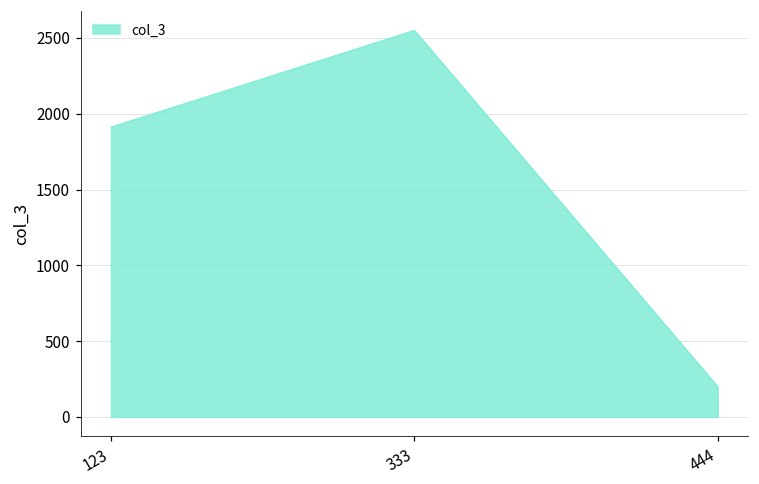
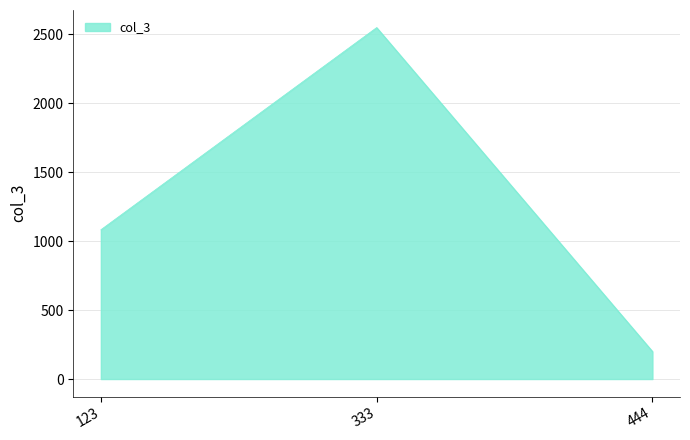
123: 1910 -> 1080
